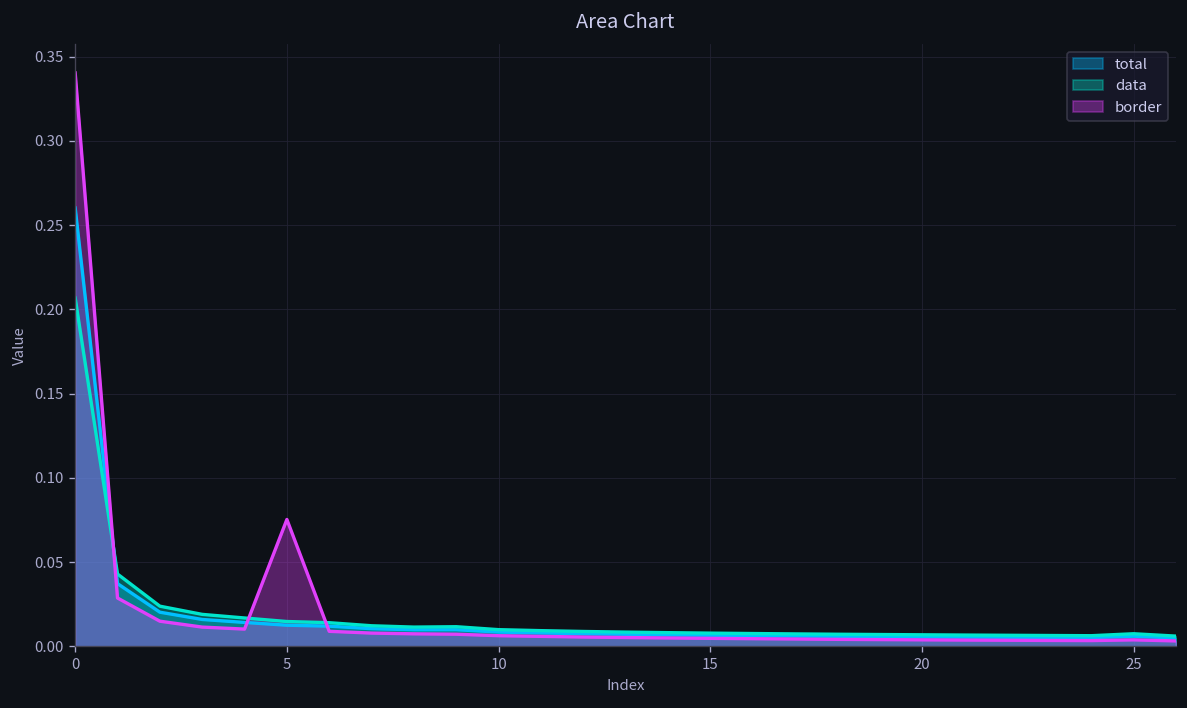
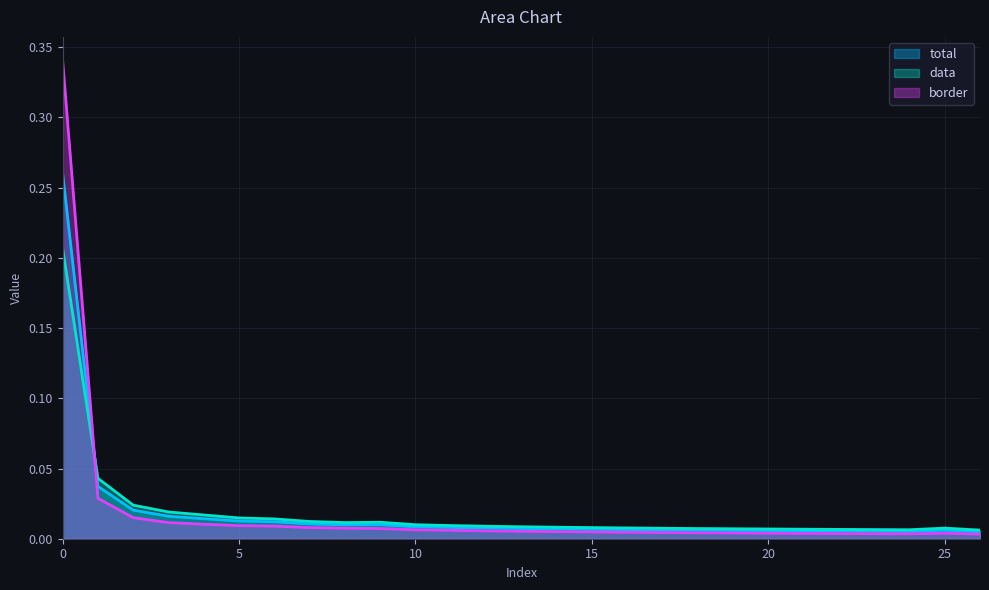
border, 5: 0.075 -> 0.009
